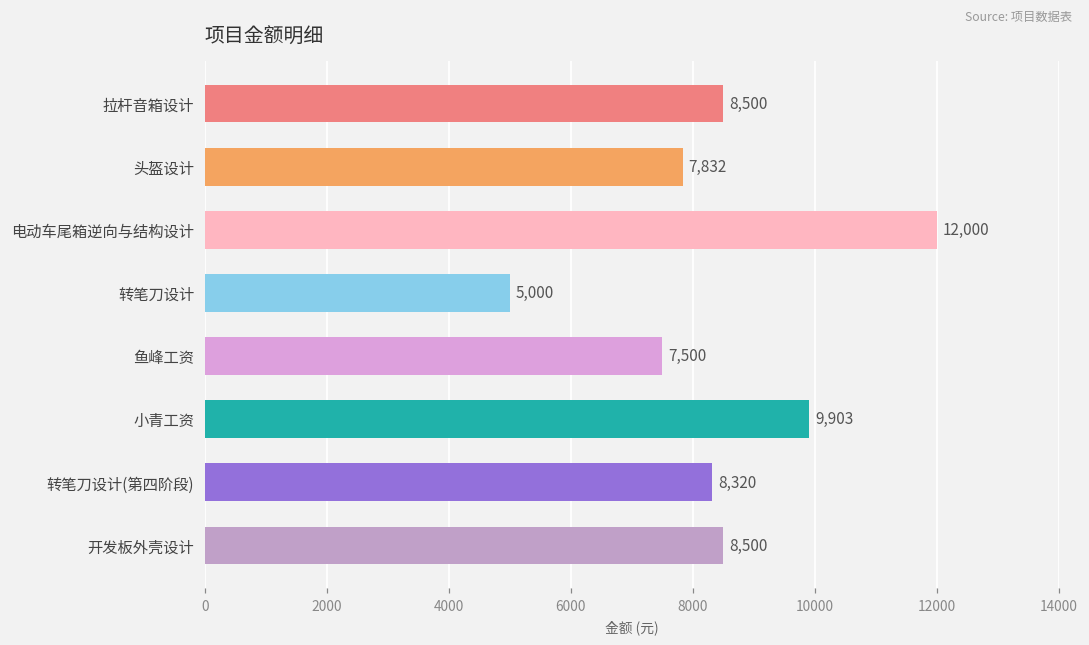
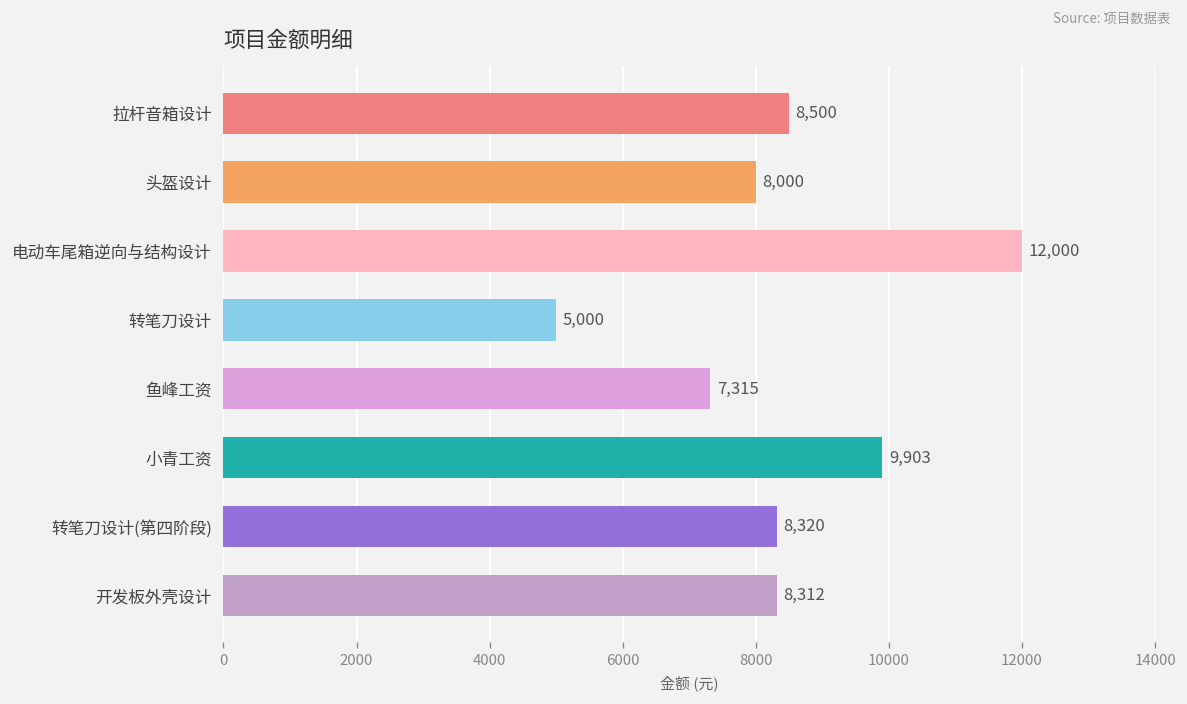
头盔设计: 7,832 -> 8,000
鱼峰工资: 7,500 -> 7,315
开发板外壳设计: 8,500 -> 8,312
